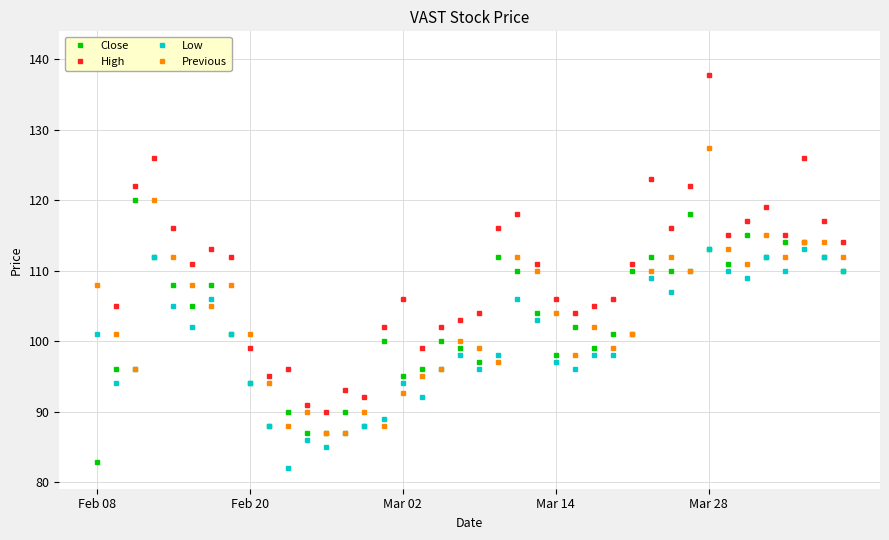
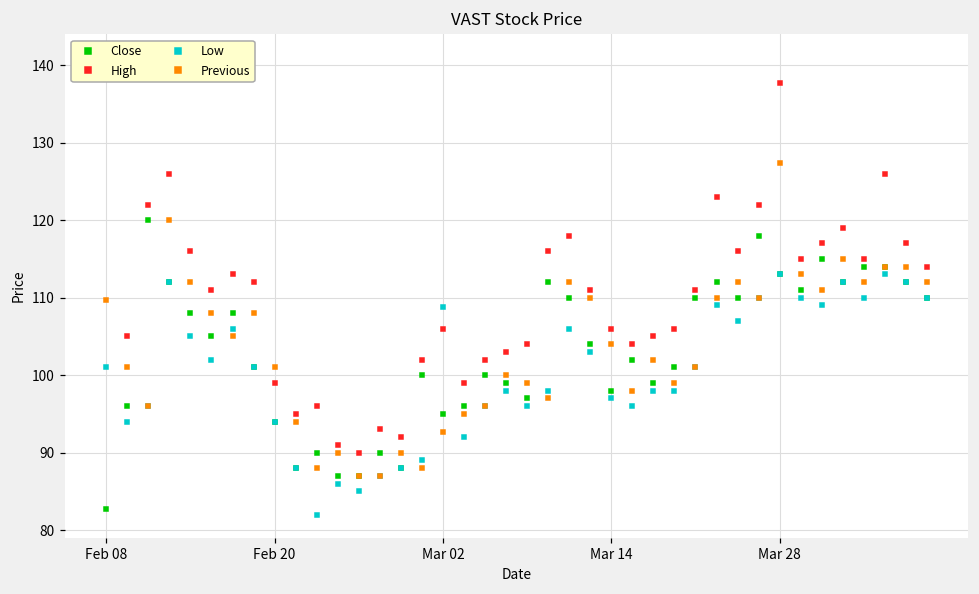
Previous, Feb 08: 108 -> 110
Low, Mar 02: 94 -> 109
